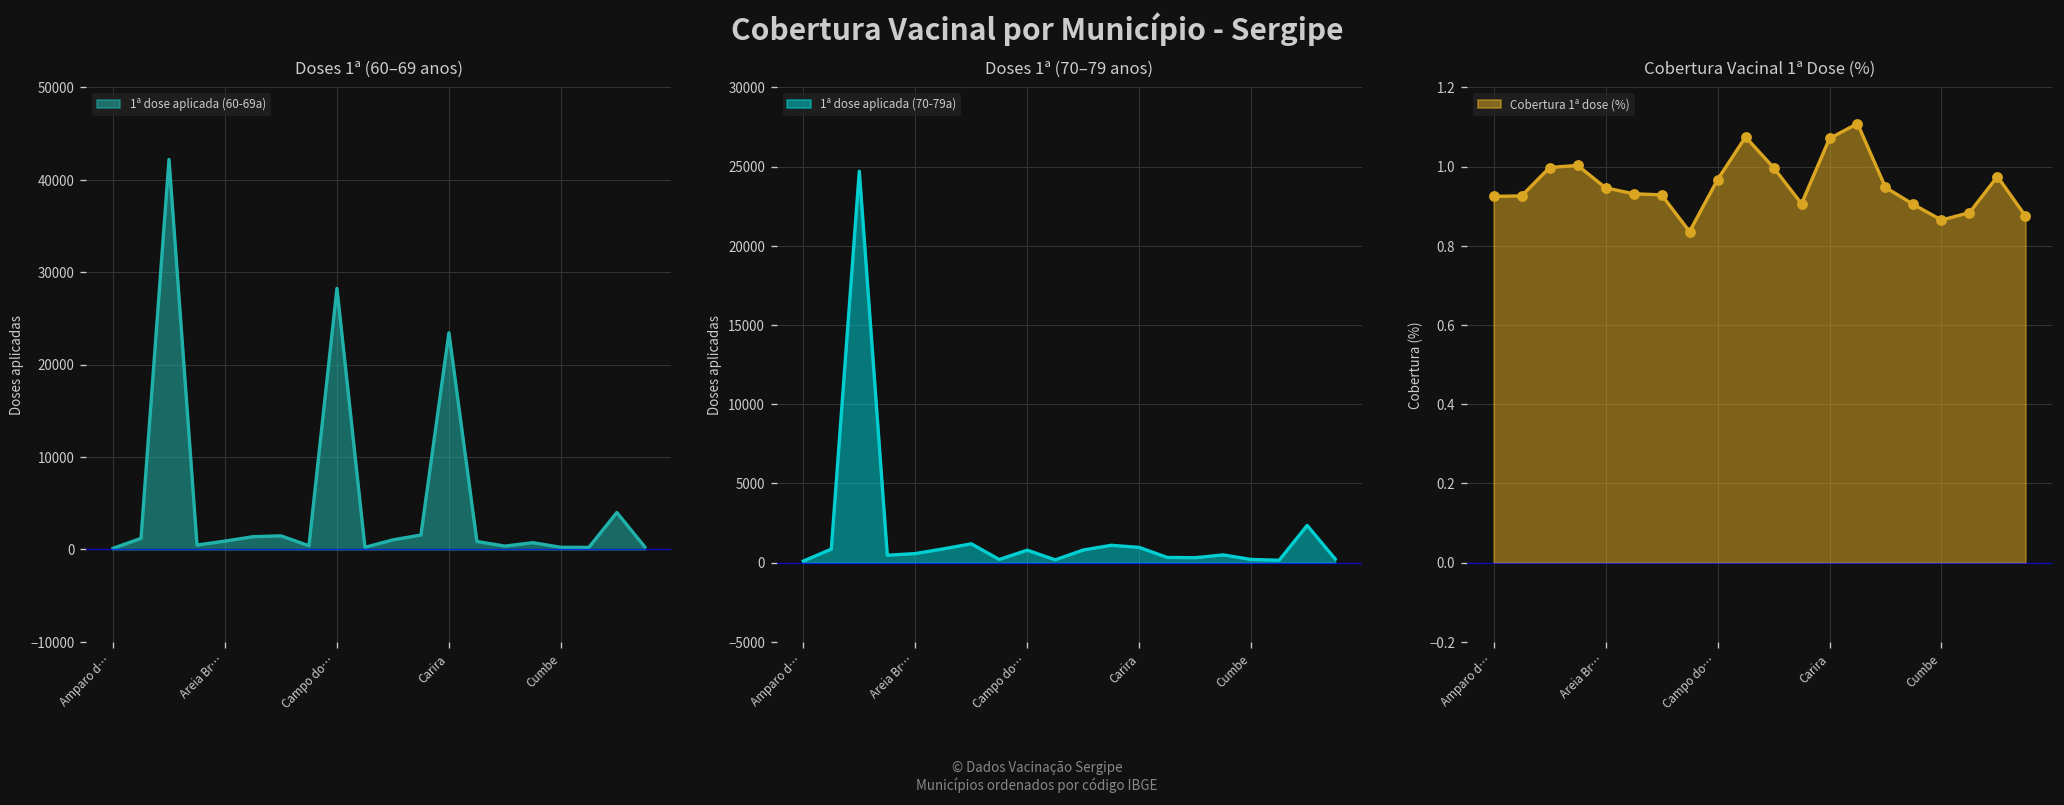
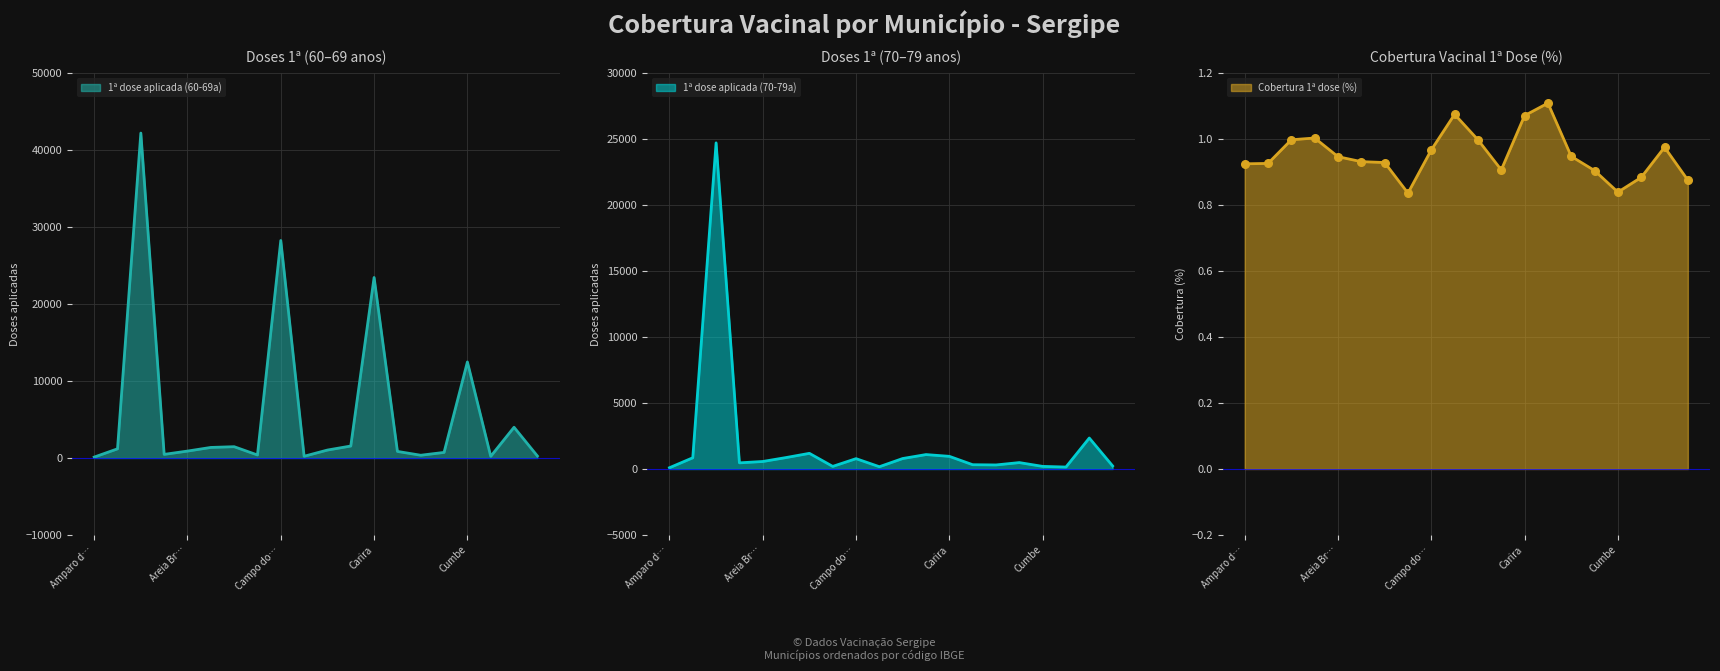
Doses 1ª (60–69 anos), Cumbe: 0 -> 12000
Cobertura Vacinal 1ª Dose (%), Cumbe: 0.87 -> 0.84
